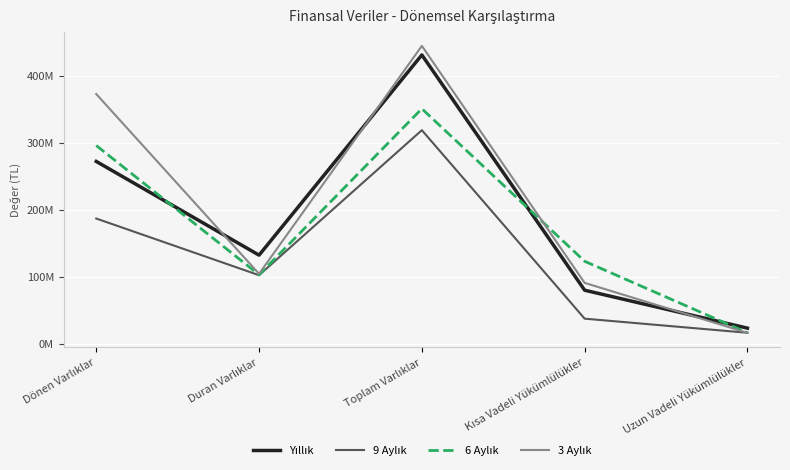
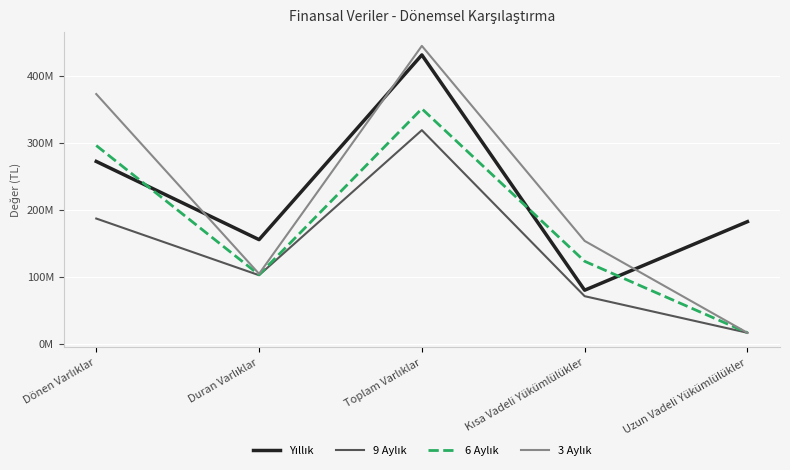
Yıllık, Duran Varlıklar: 130000000 -> 160000000
9 Aylık, Kısa Vadeli Yükümlülükler: 40000000 -> 70000000
3 Aylık, Kısa Vadeli Yükümlülükler: 90000000 -> 150000000
Yıllık, Uzun Vadeli Yükümlülükler: 20000000 -> 180000000
